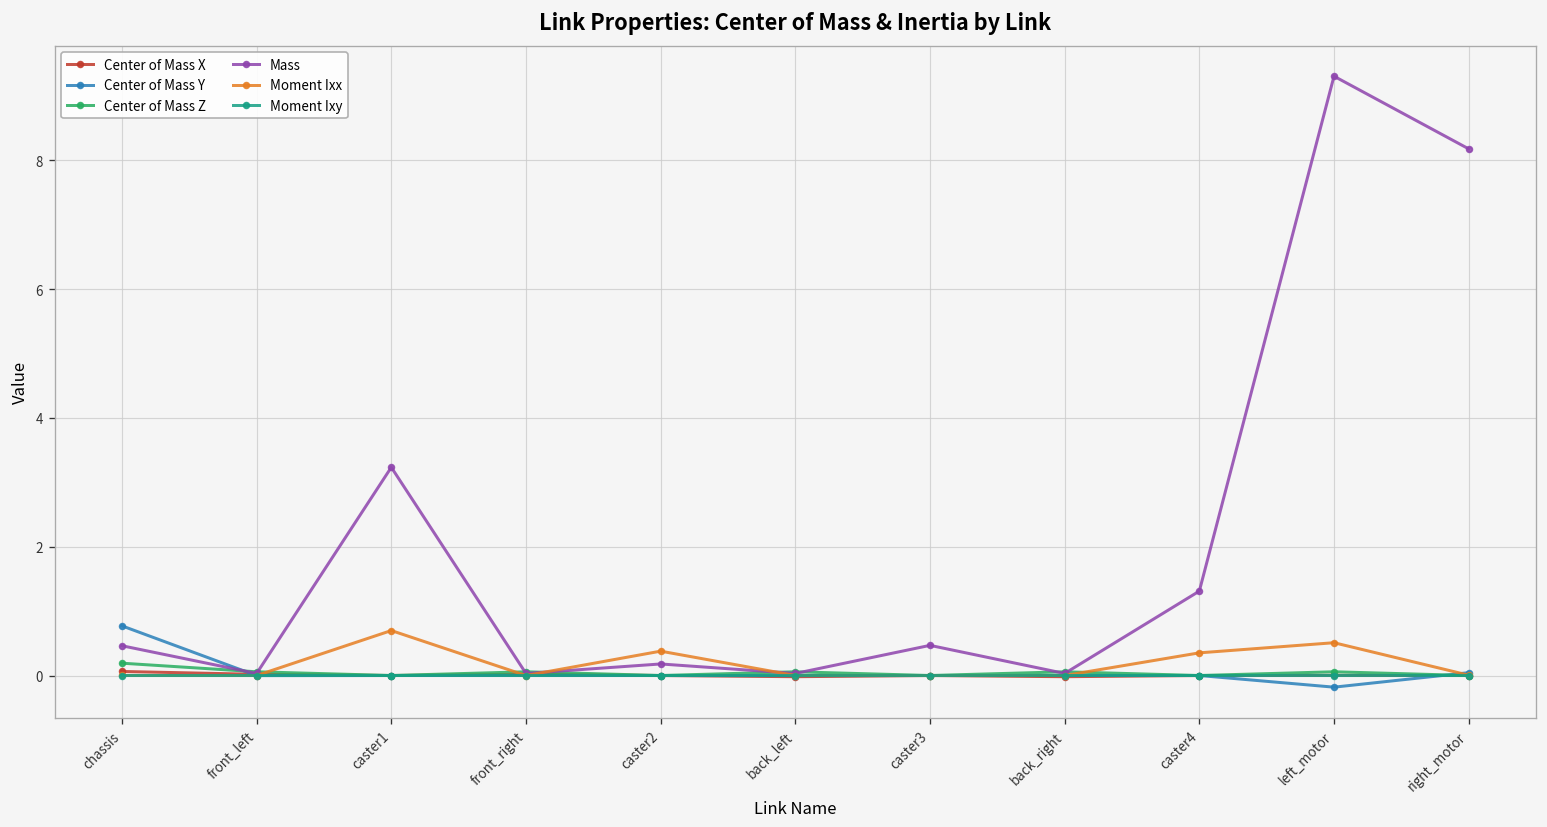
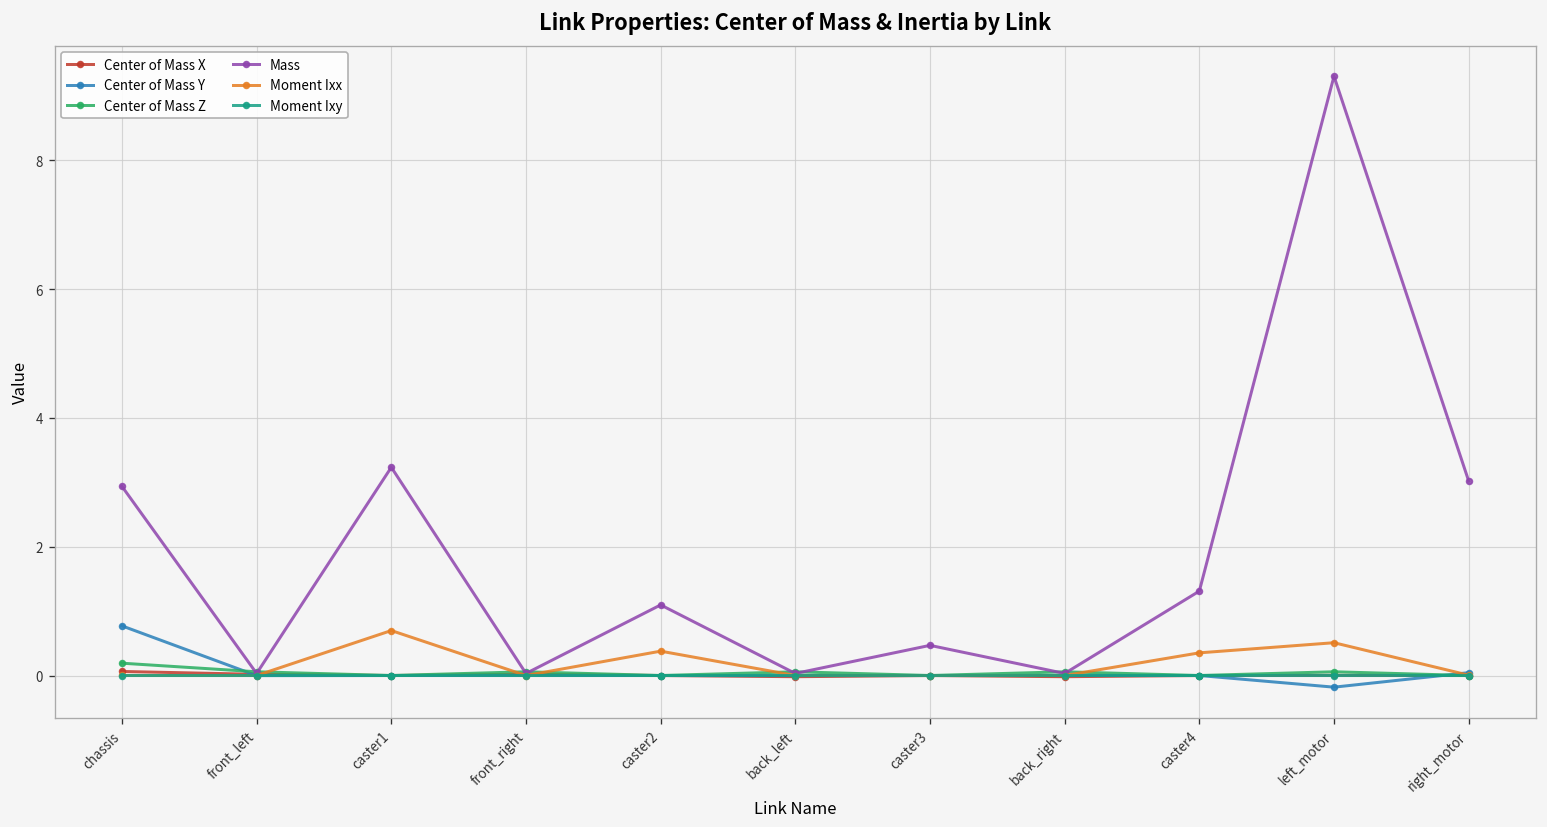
Mass, chassis: 0.5 -> 2.9
Mass, caster2: 0.2 -> 1.1
Mass, right_motor: 8.2 -> 3.0
